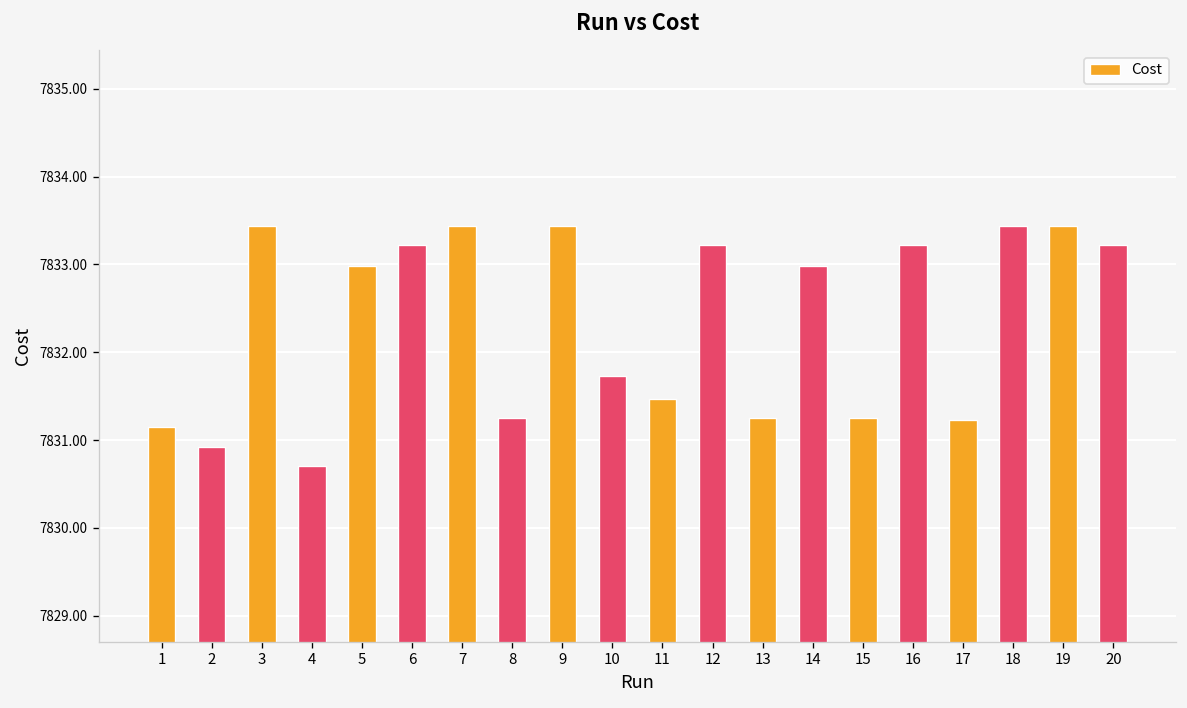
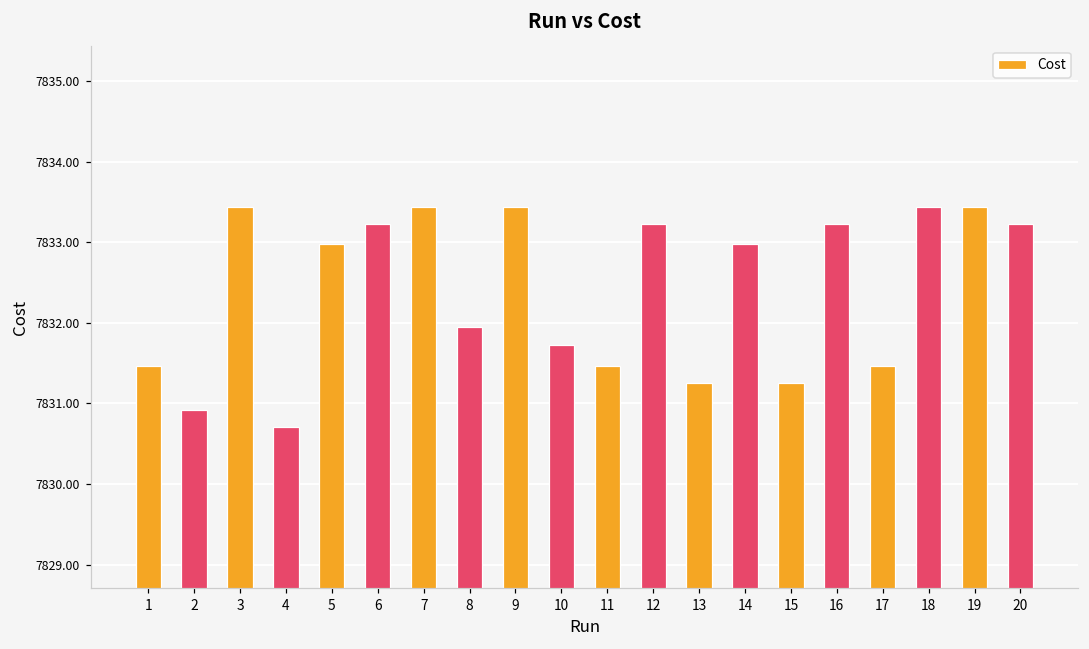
1: 7831.1 -> 7831.5
8: 7831.2 -> 7831.9
17: 7831.2 -> 7831.5
